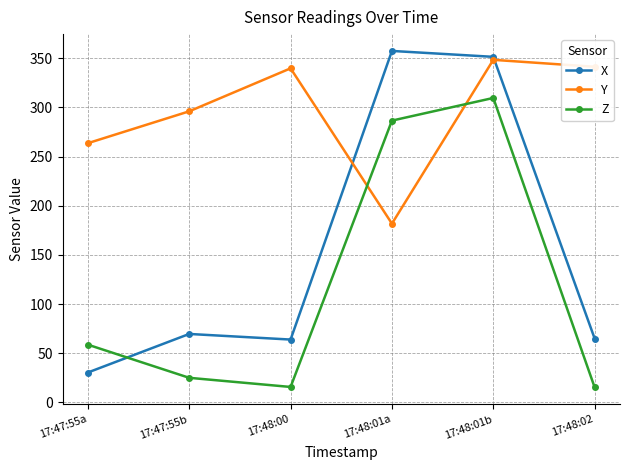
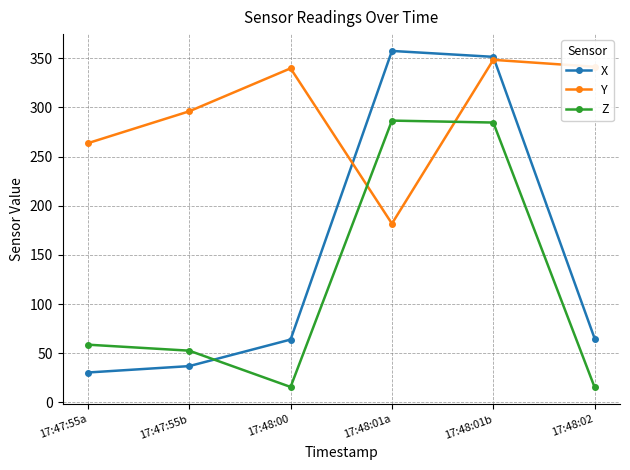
X, 17:47:55b: 70 -> 40
Z, 17:47:55b: 30 -> 50
Z, 17:48:01b: 310 -> 280
